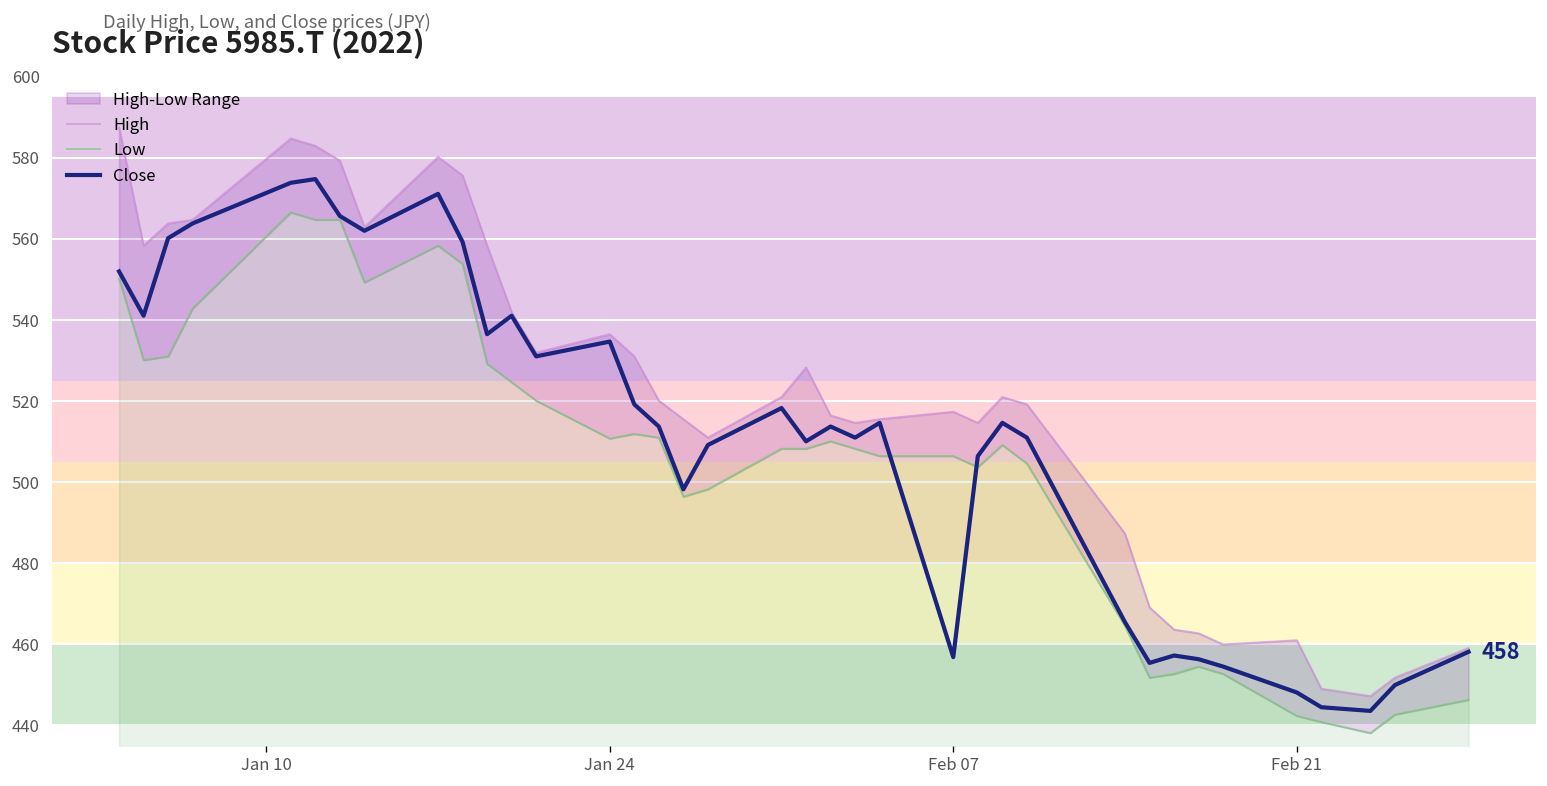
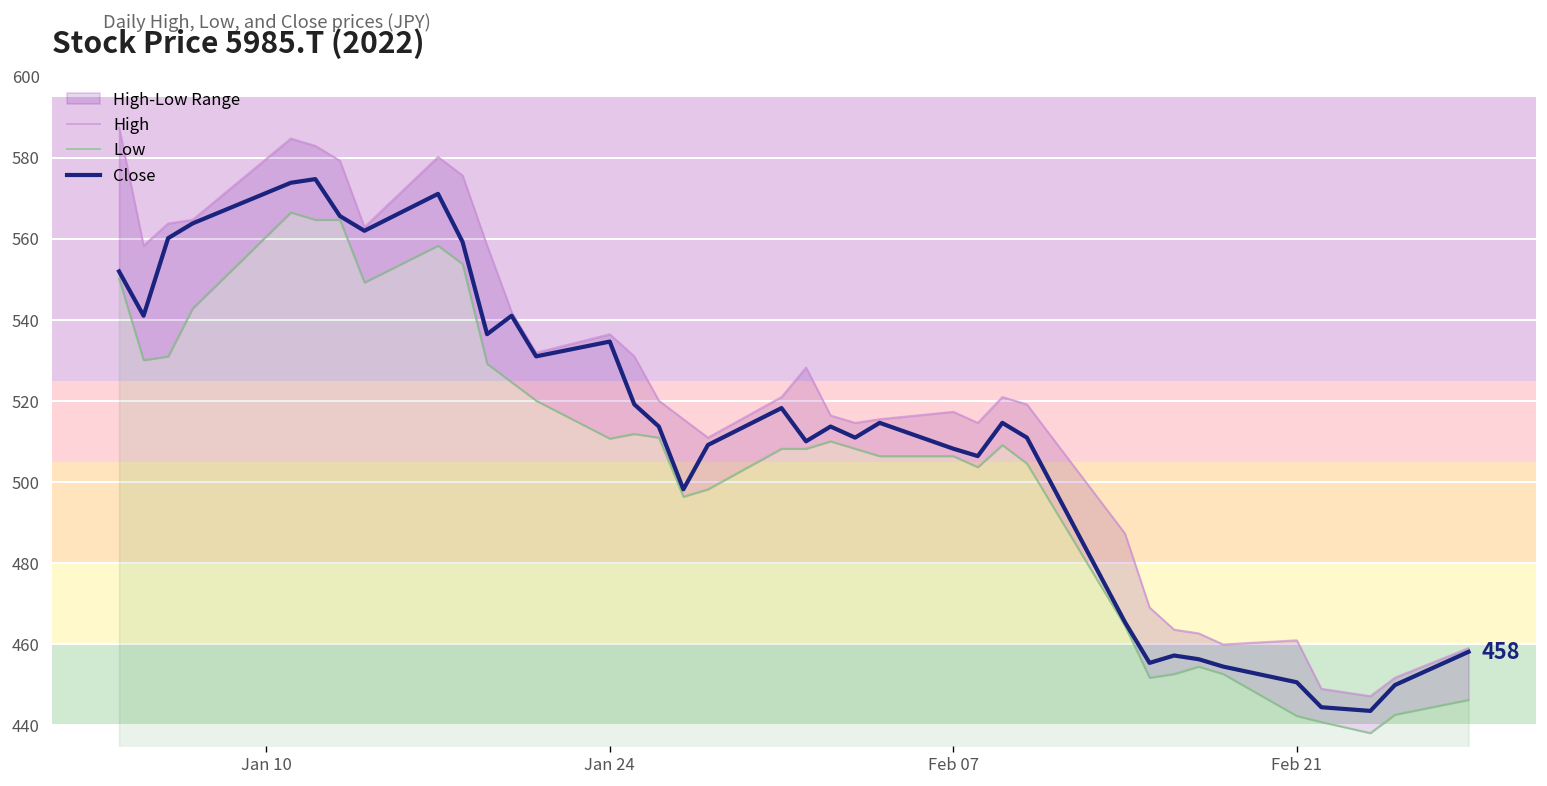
Close, Feb 07: 457 -> 508
Close, Feb 21: 448 -> 451
